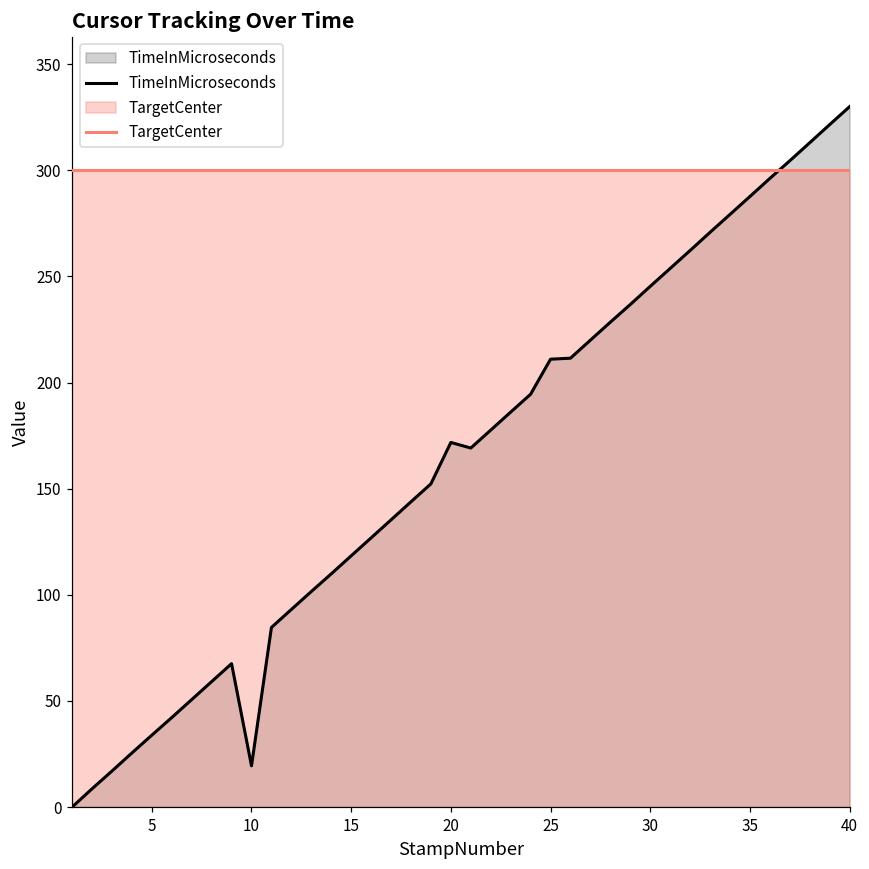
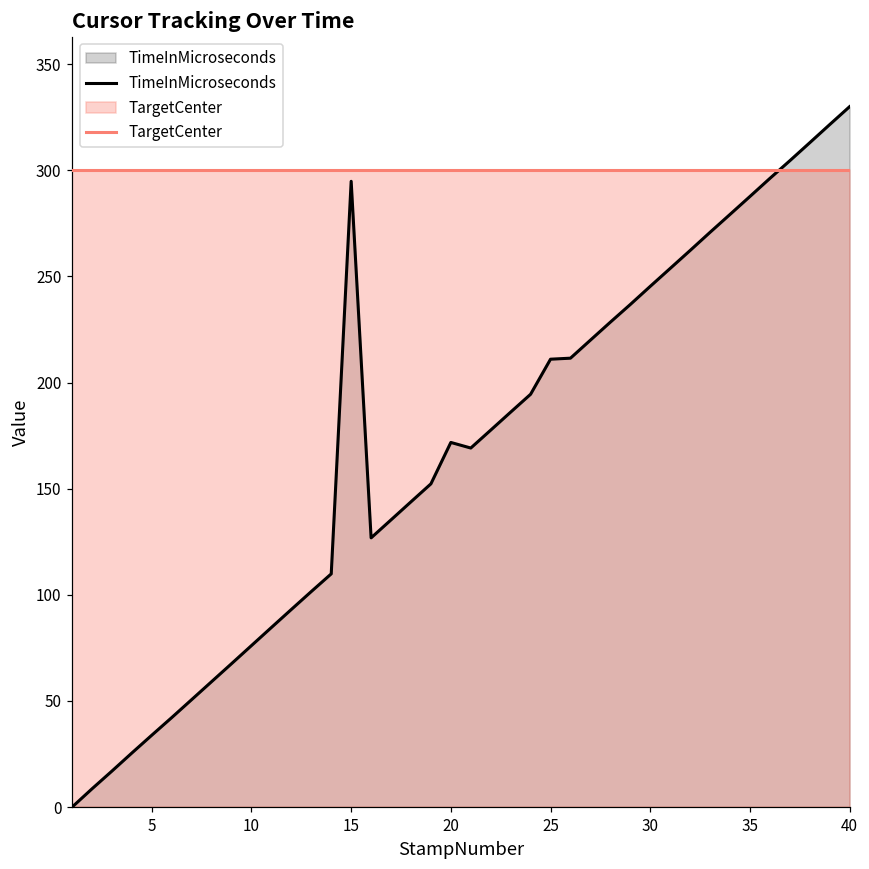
TimeInMicroseconds, 10: 19 -> 76
TimeInMicroseconds, 15: 118 -> 295
